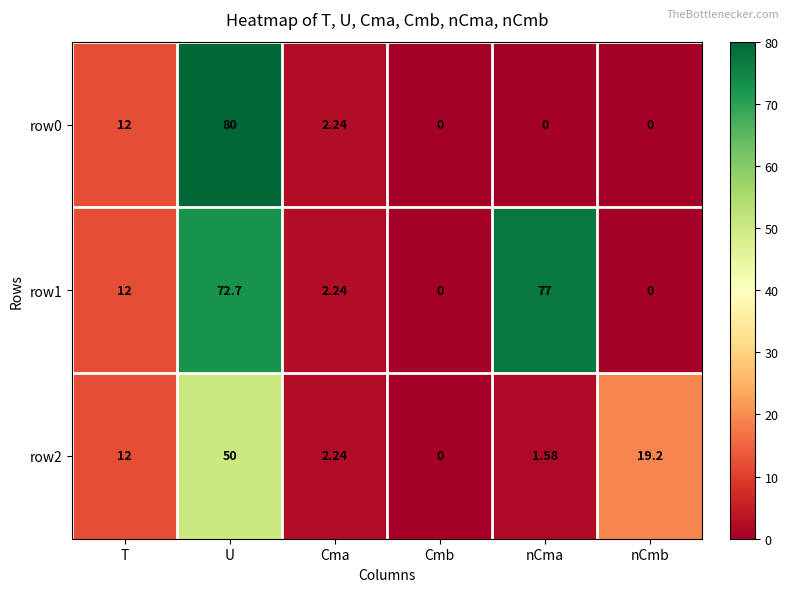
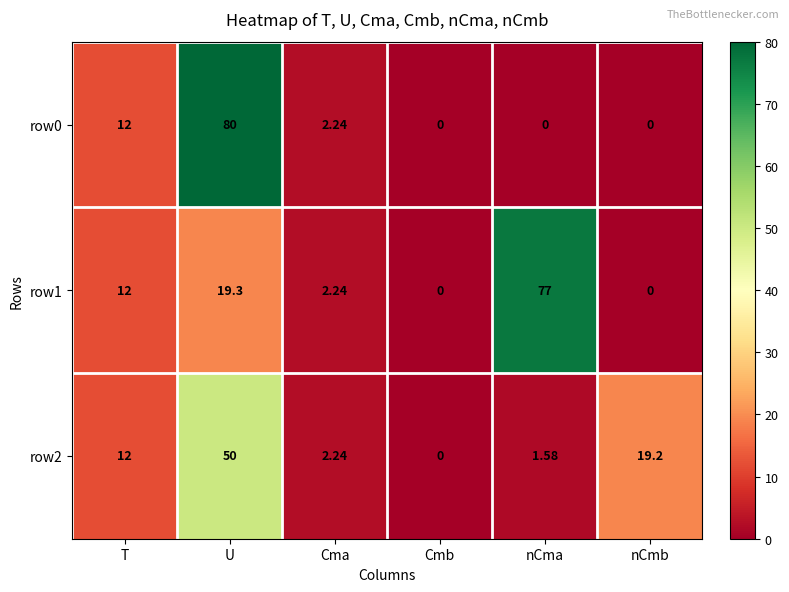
row1, U: 72.7 -> 19.3
